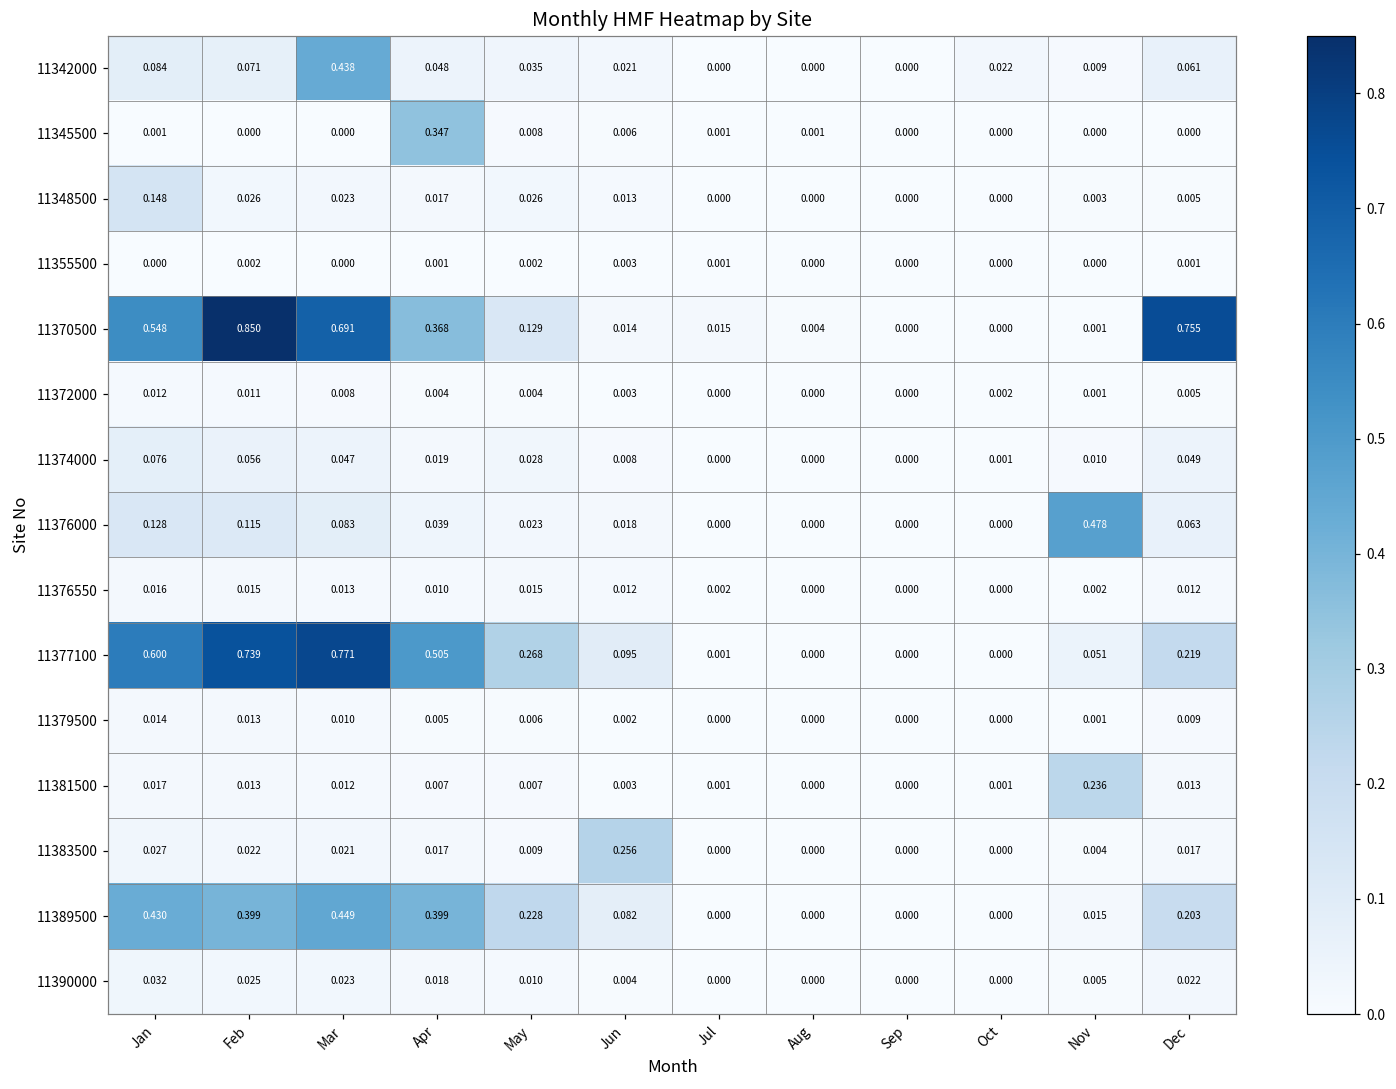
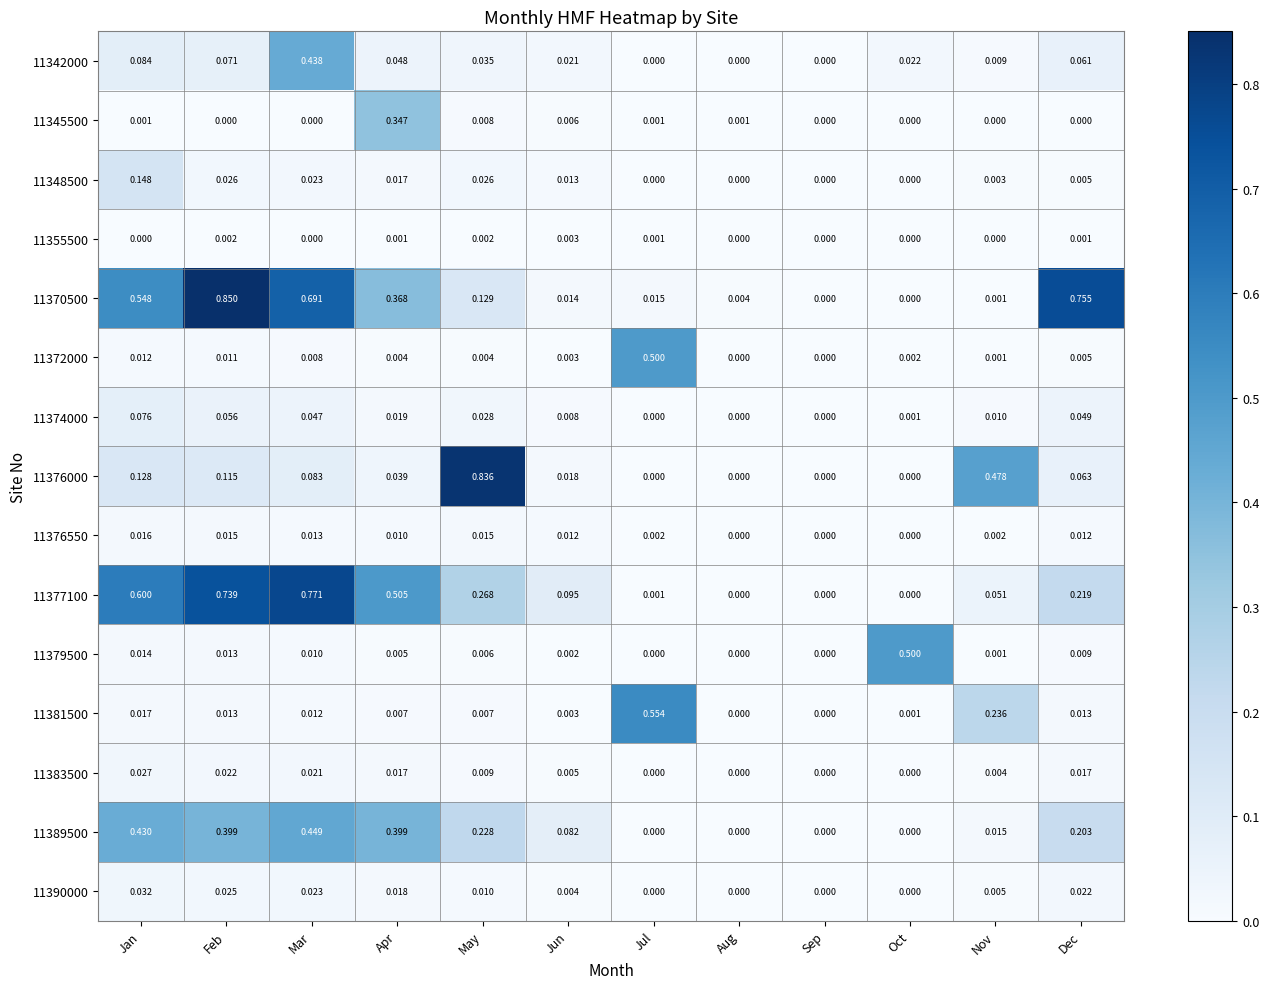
11372000, Jul: 0.000 -> 0.500
11376000, May: 0.023 -> 0.836
11379500, Oct: 0.000 -> 0.500
11381500, Jul: 0.001 -> 0.554
11383500, Jun: 0.256 -> 0.005
